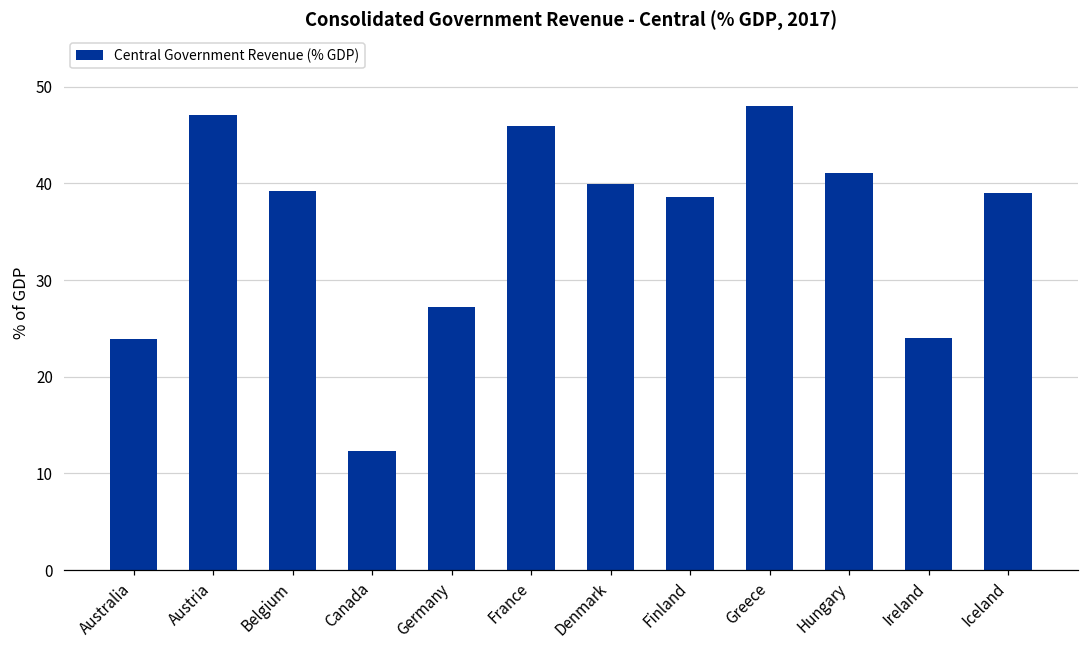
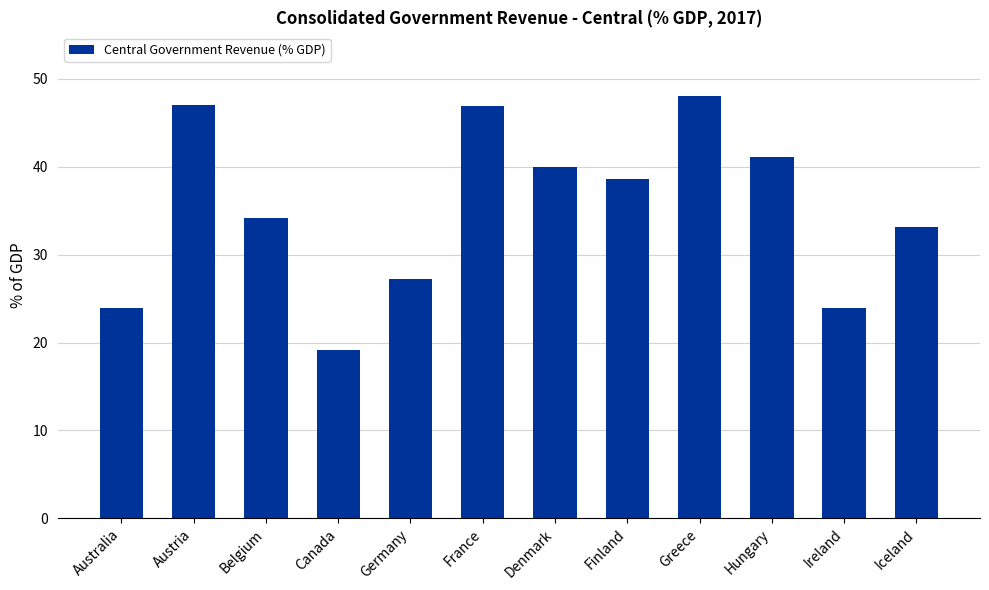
Belgium: 39 -> 34
Canada: 12 -> 19
France: 46 -> 47
Iceland: 39 -> 33
